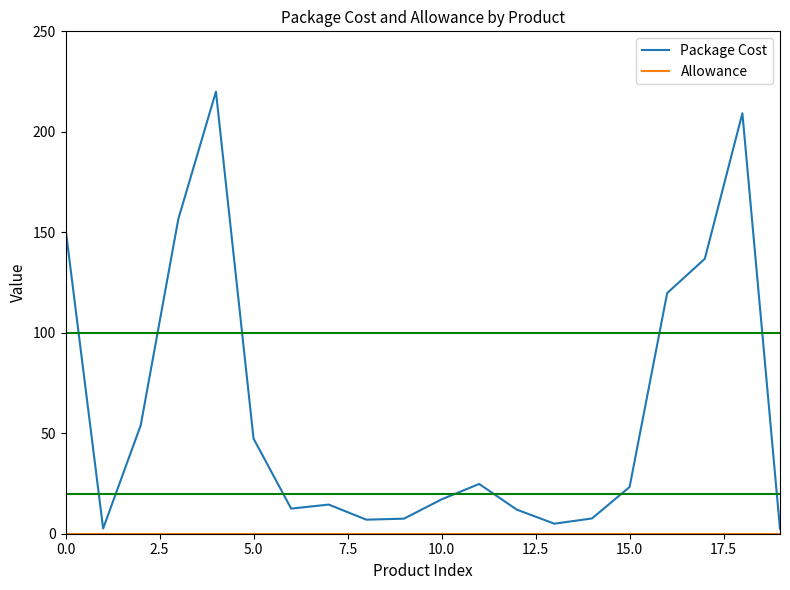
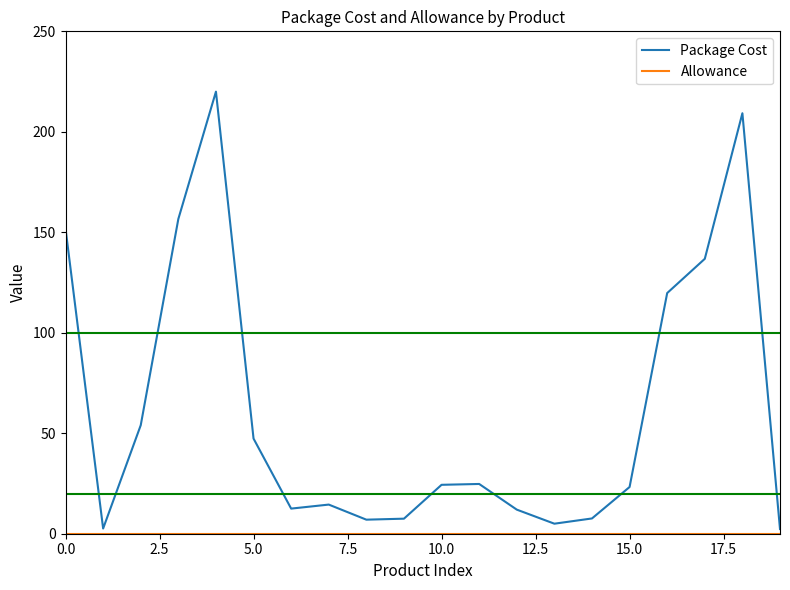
Package Cost, 10.0: 17 -> 24
